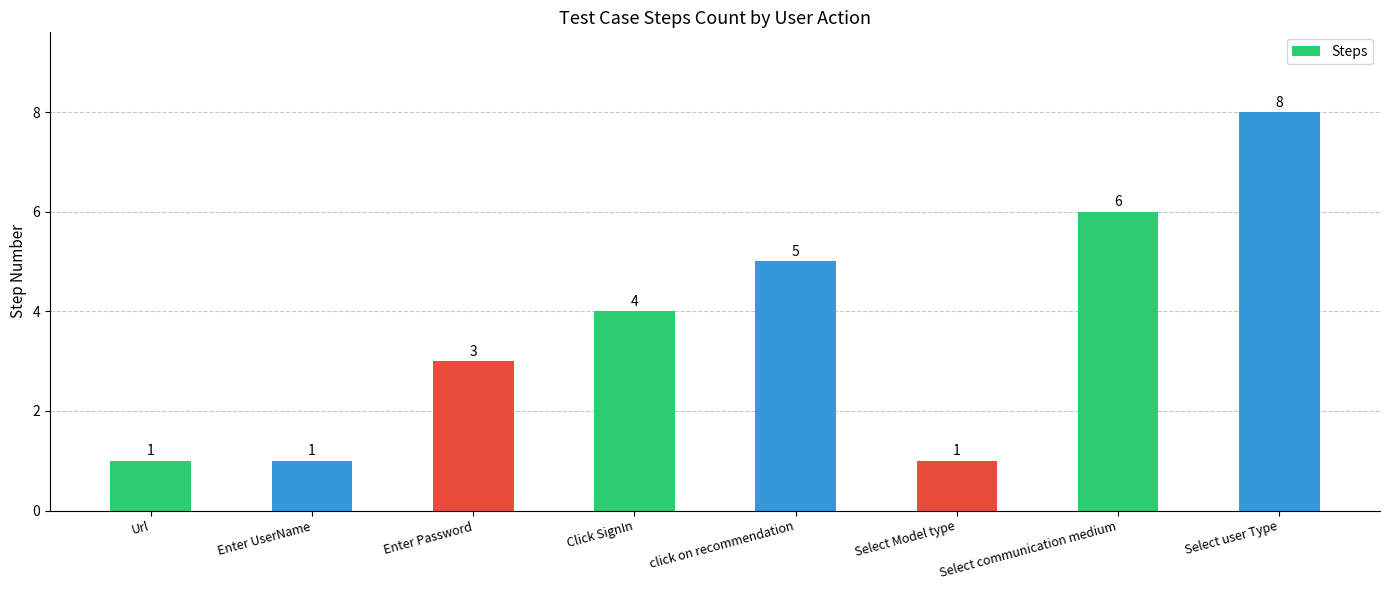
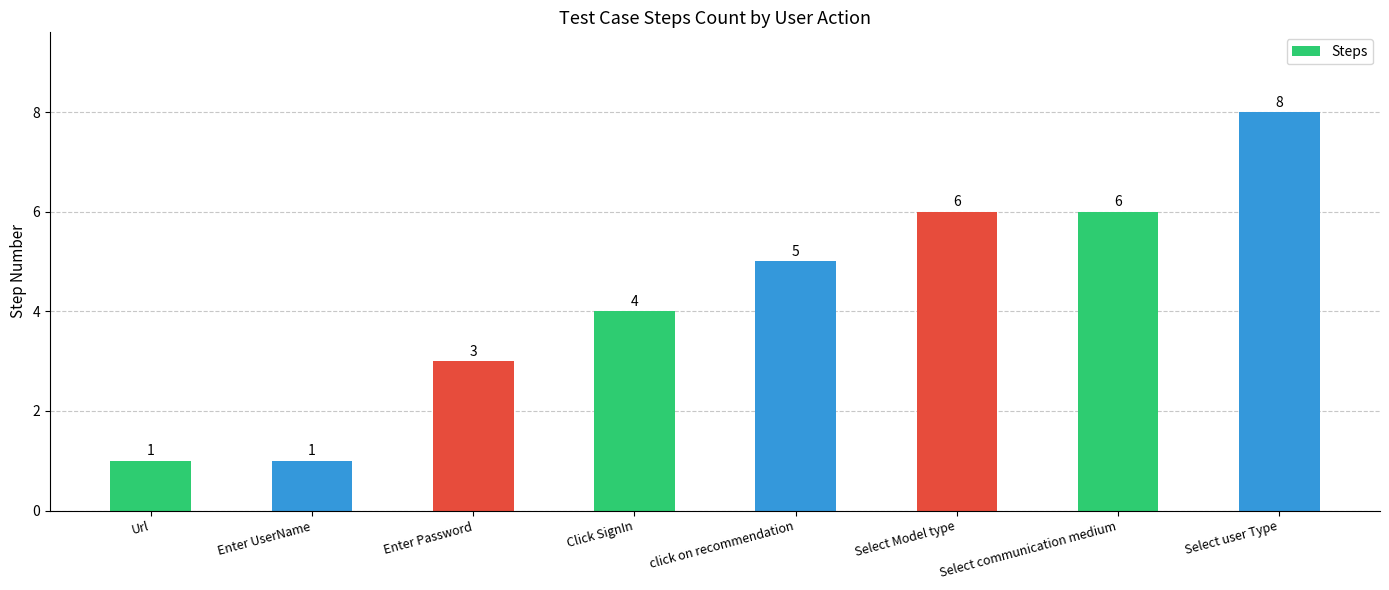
Select Model type: 1 -> 6
